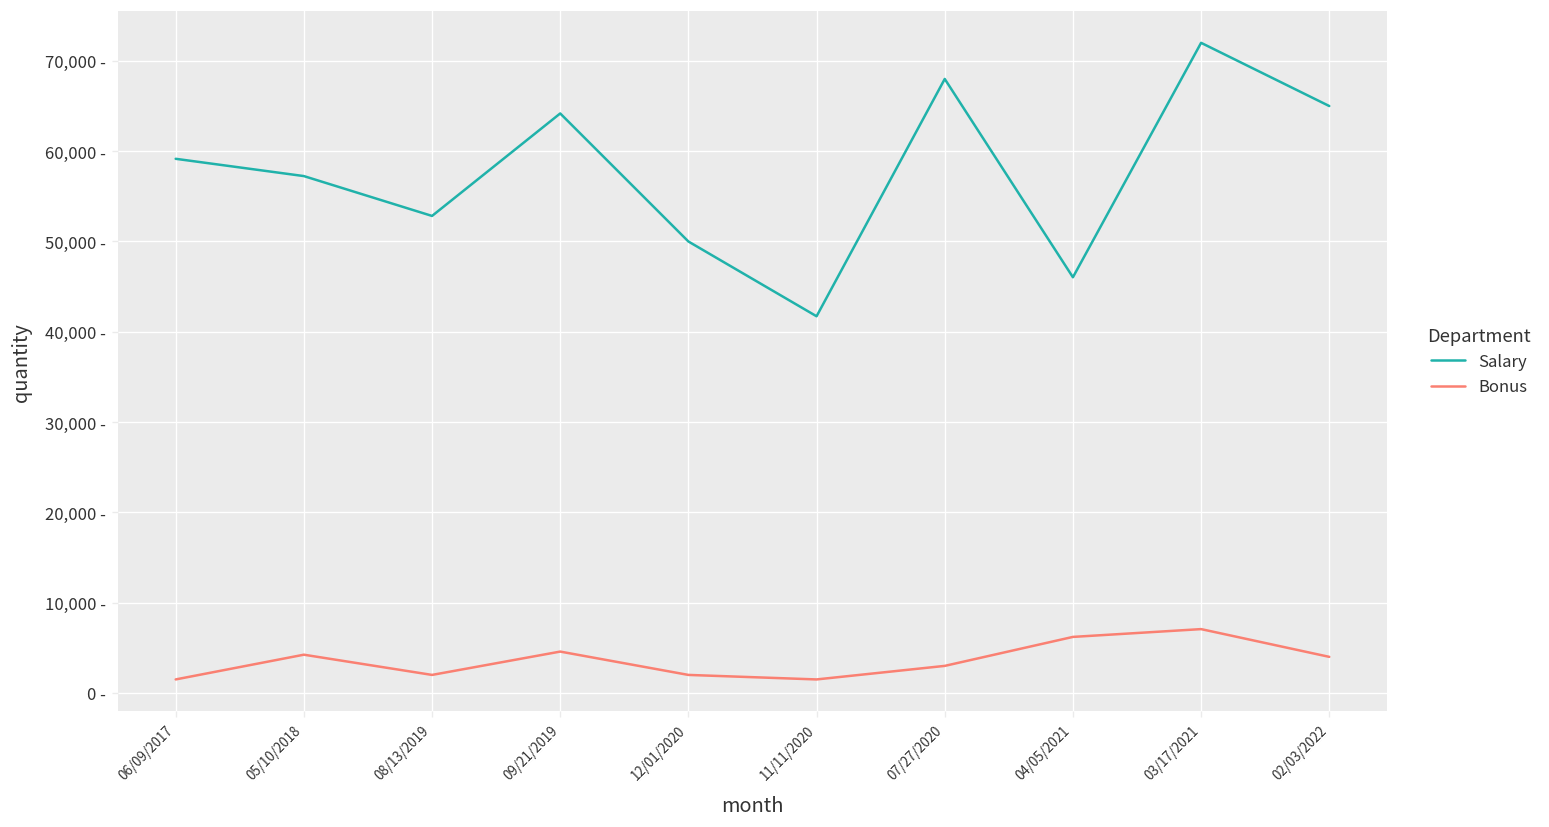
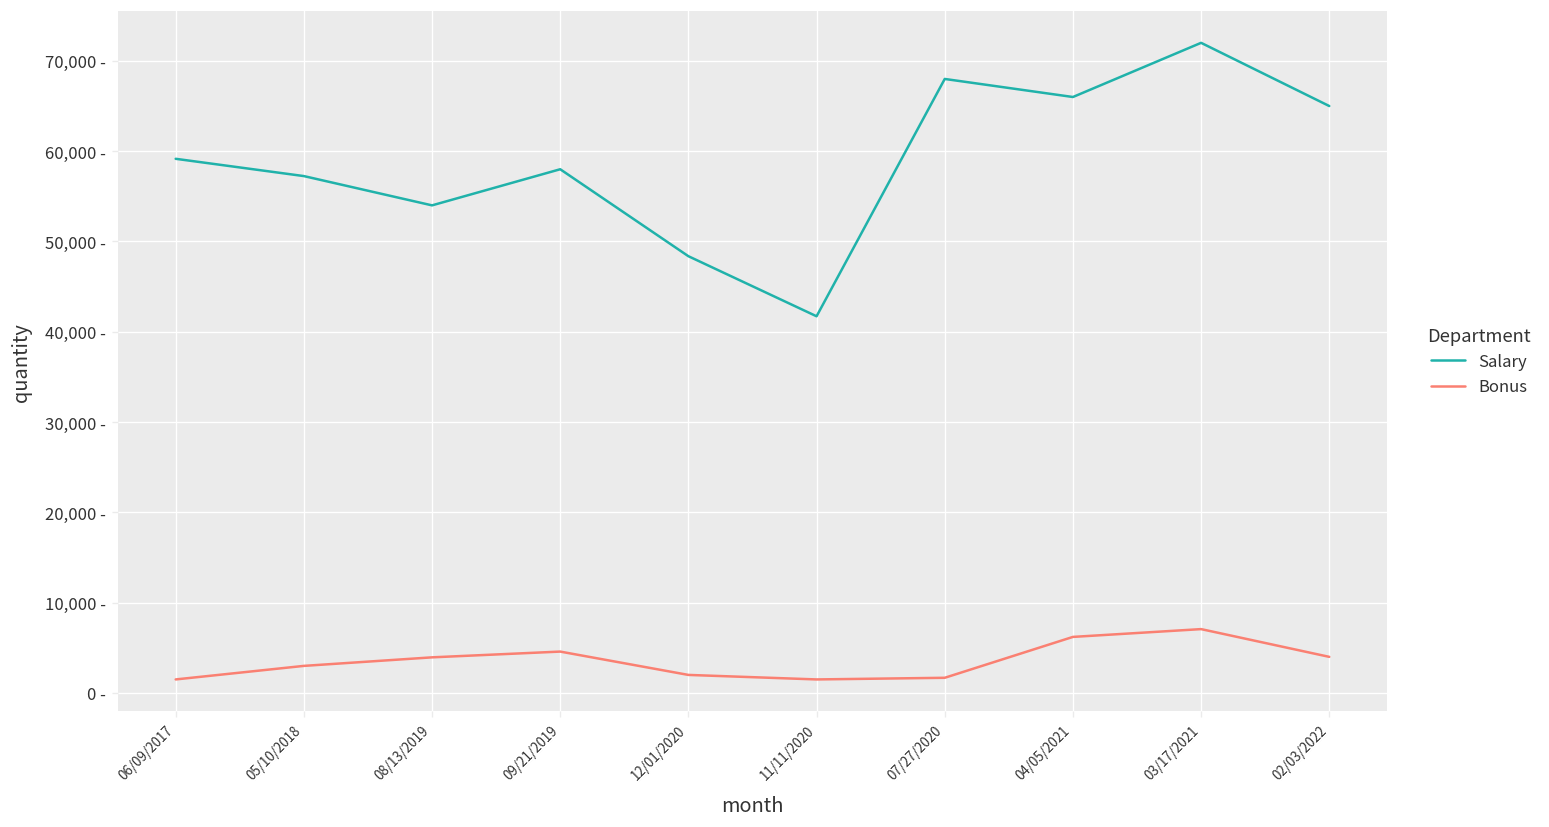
Bonus, 05/10/2018: 4,000 - -> 3,000 -
Salary, 08/13/2019: 53,000 - -> 54,000 -
Bonus, 08/13/2019: 2,000 - -> 4,000 -
Salary, 09/21/2019: 64,000 - -> 58,000 -
Salary, 12/01/2020: 50,000 - -> 48,000 -
Bonus, 07/27/2020: 3,000 - -> 2,000 -
Salary, 04/05/2021: 46,000 - -> 66,000 -
